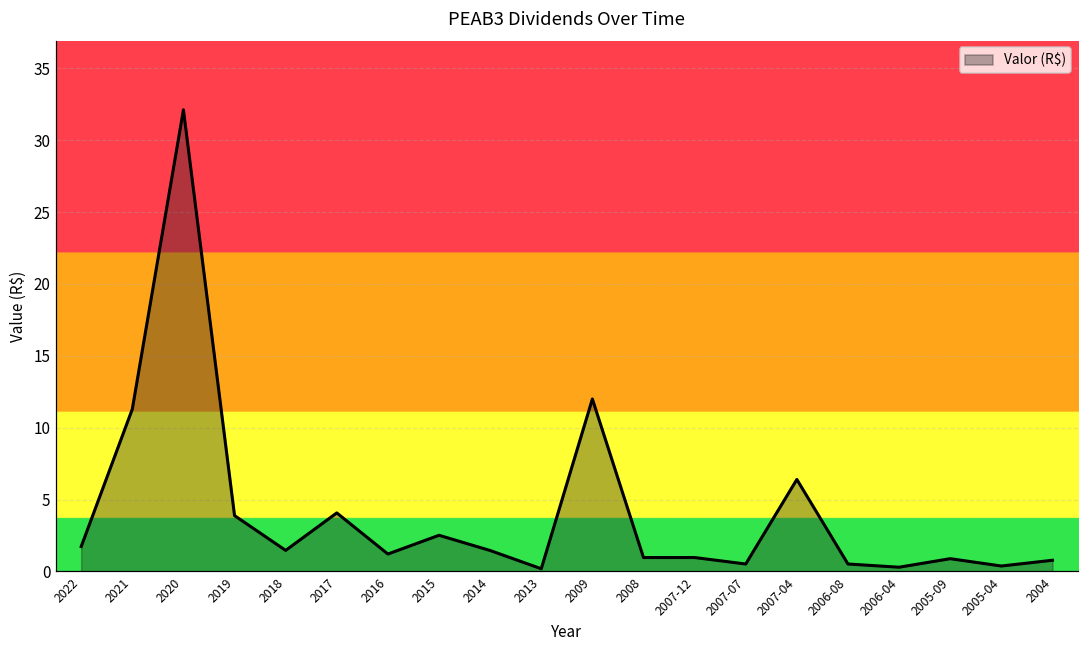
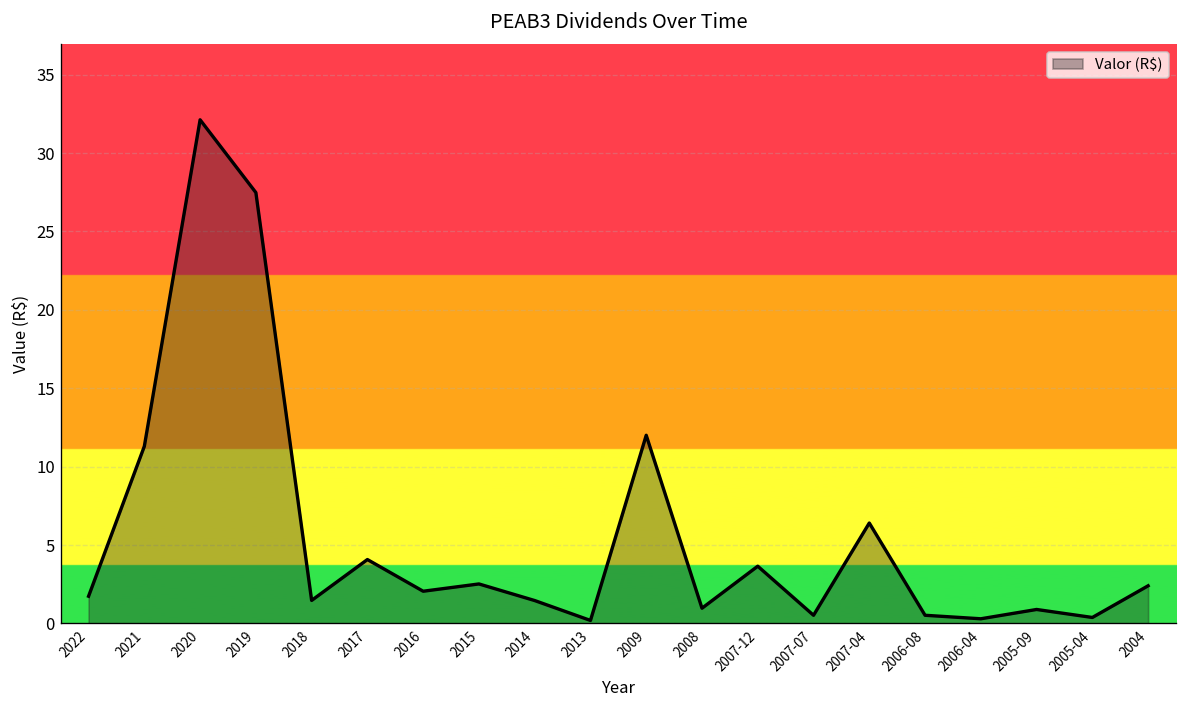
2019: 3.9 -> 27.5
2016: 1.2 -> 2.1
2007-12: 1.0 -> 3.7
2004: 0.8 -> 2.4
